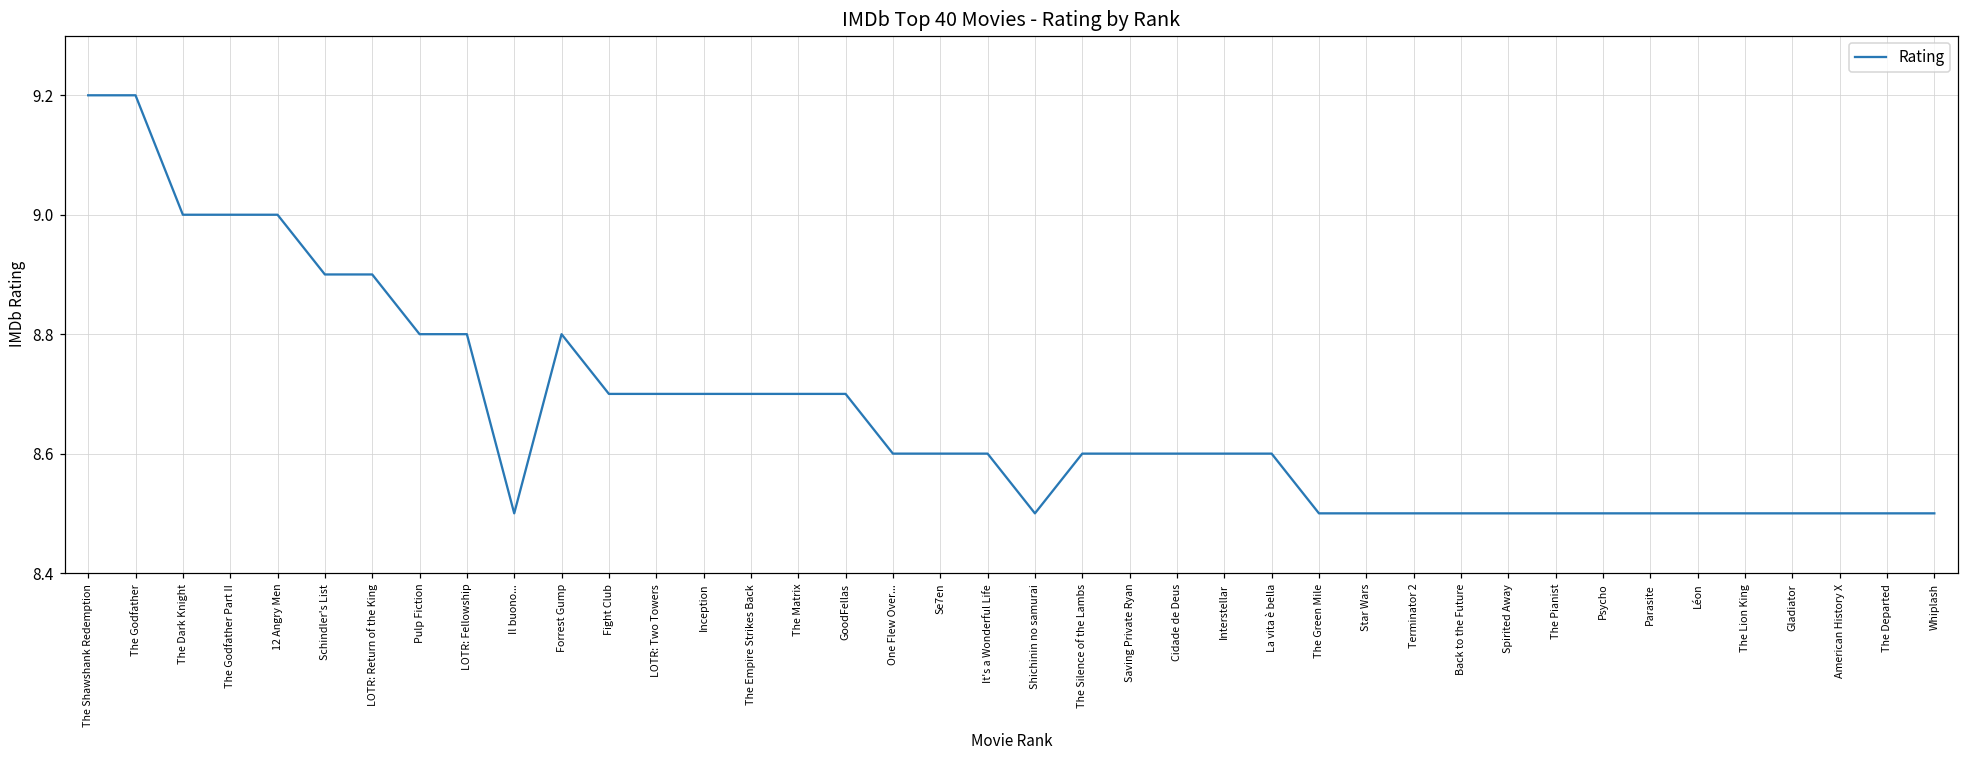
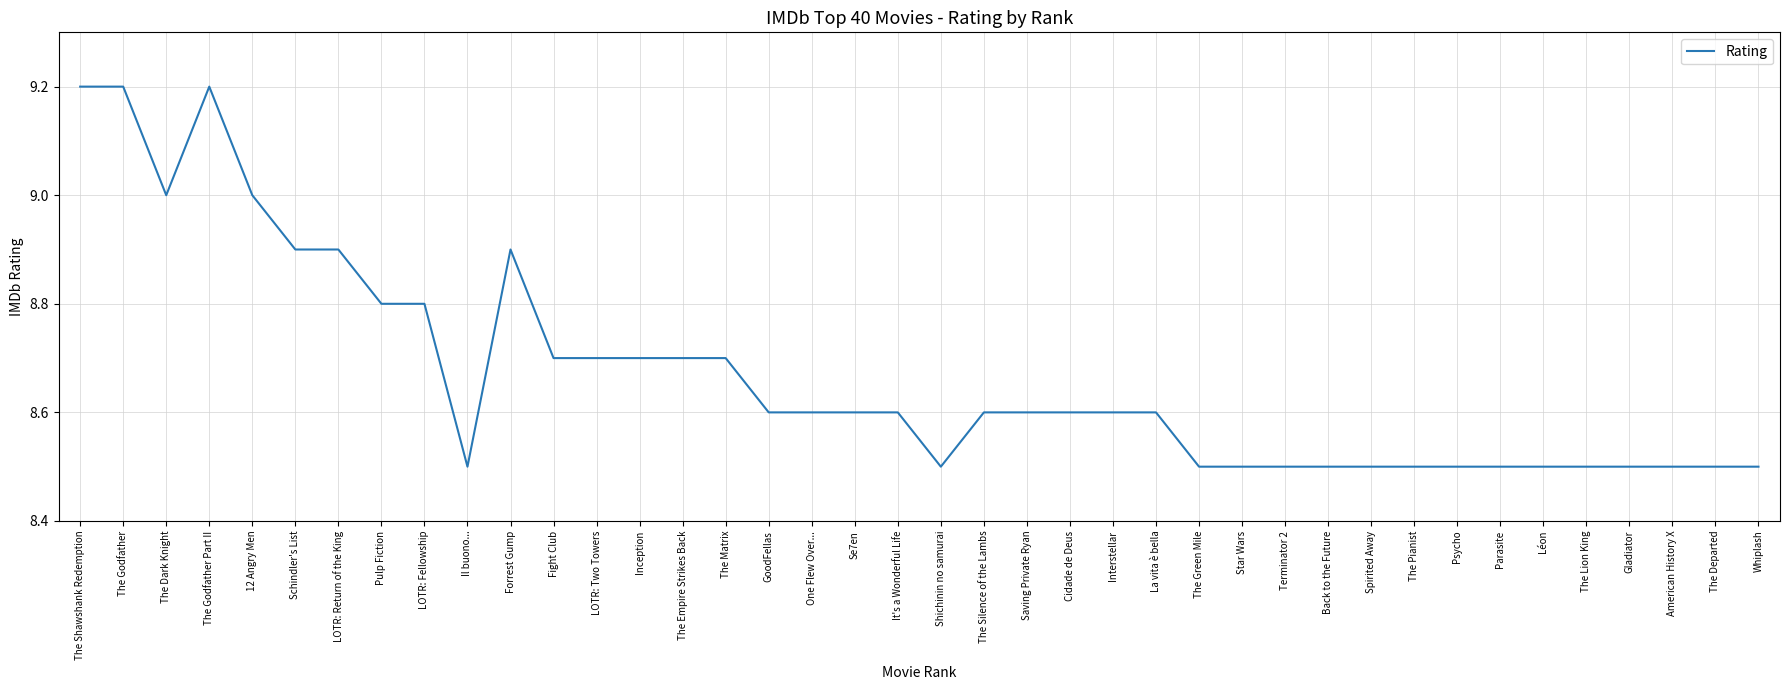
The Godfather Part II: 9.0 -> 9.2
Forrest Gump: 8.8 -> 8.9
GoodFellas: 8.7 -> 8.6
